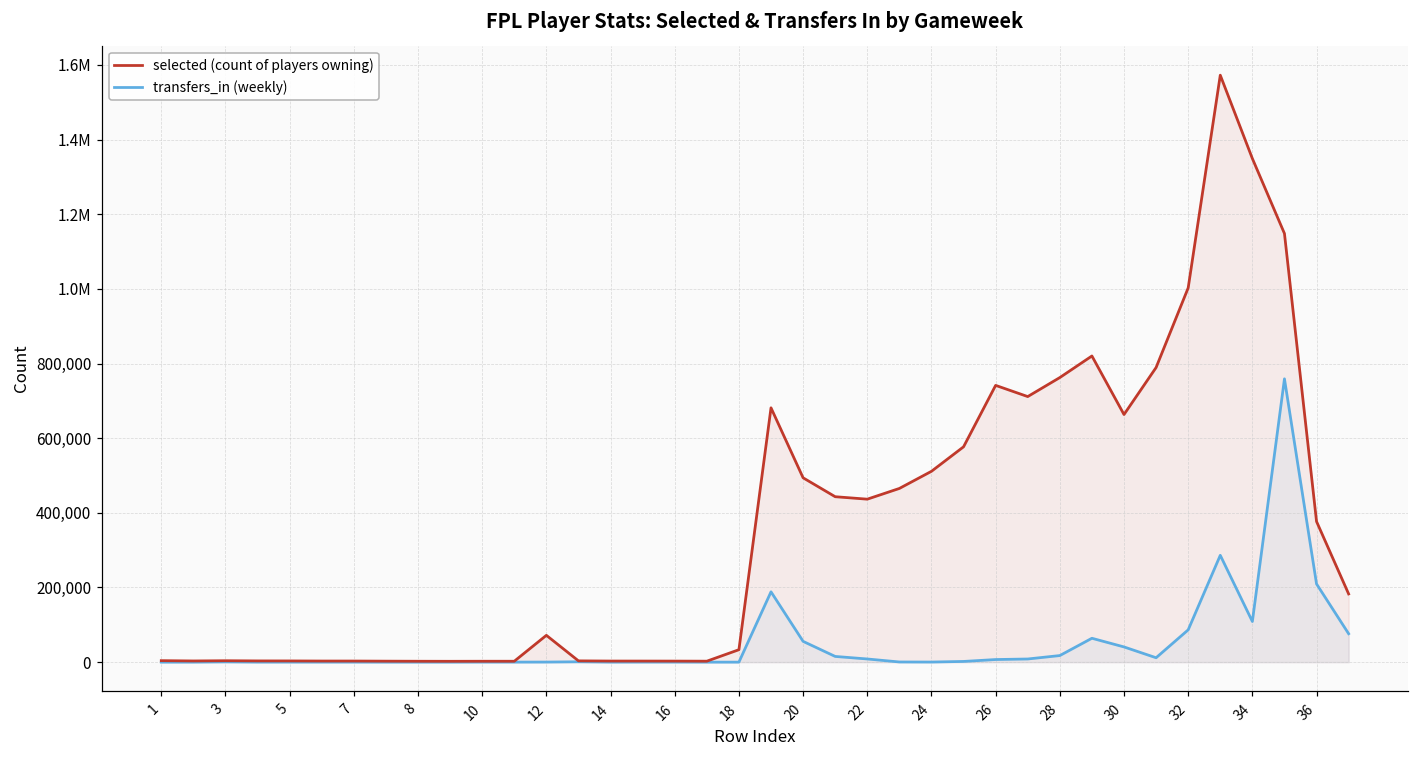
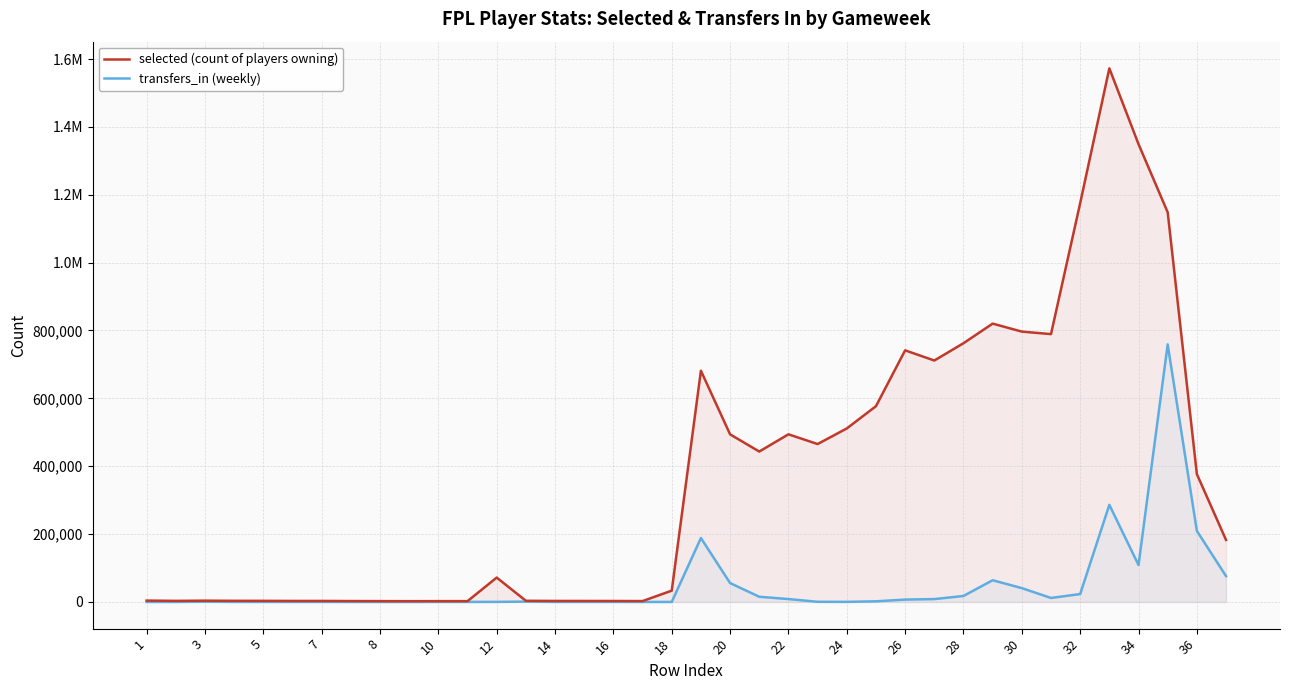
selected (count of players owning), 22: 440,000 -> 490,000
selected (count of players owning), 30: 660,000 -> 800,000
selected (count of players owning), 32: 1,000,000 -> 1,180,000
transfers_in (weekly), 32: 90,000 -> 20,000
